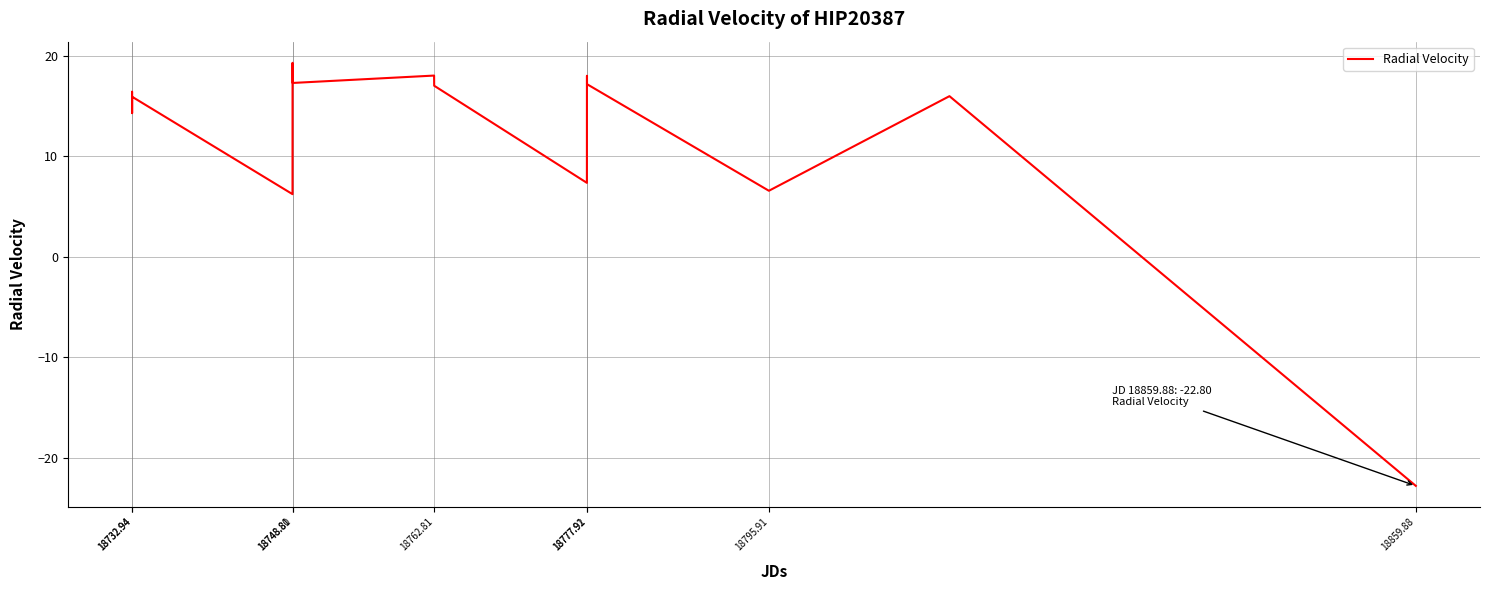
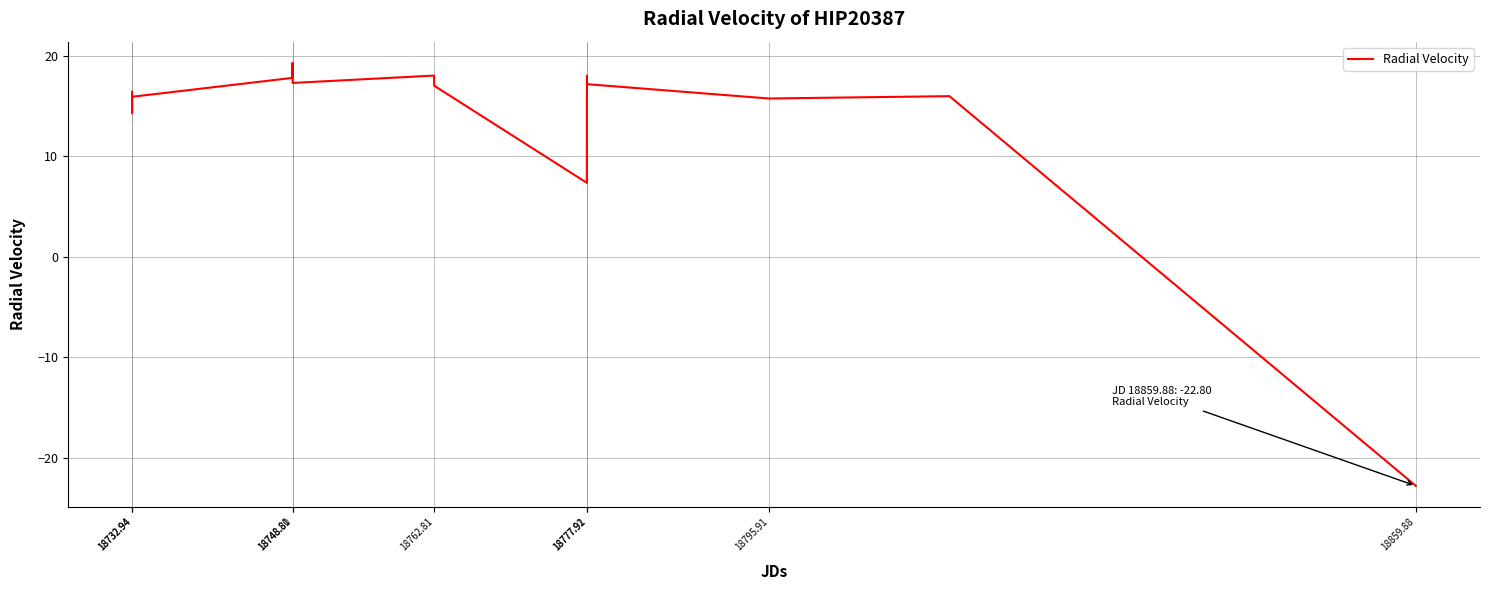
18748.80: 6.2 -> 17.8
18795.91: 6.6 -> 15.7
